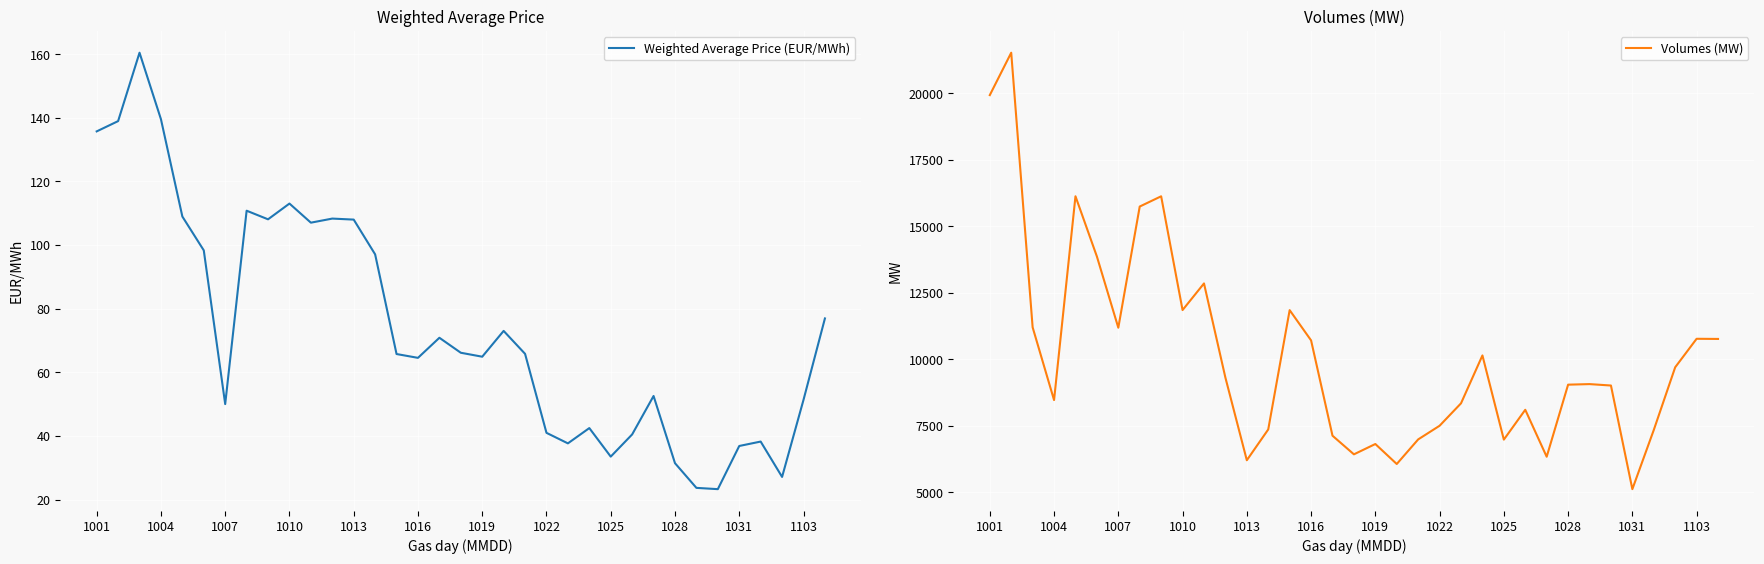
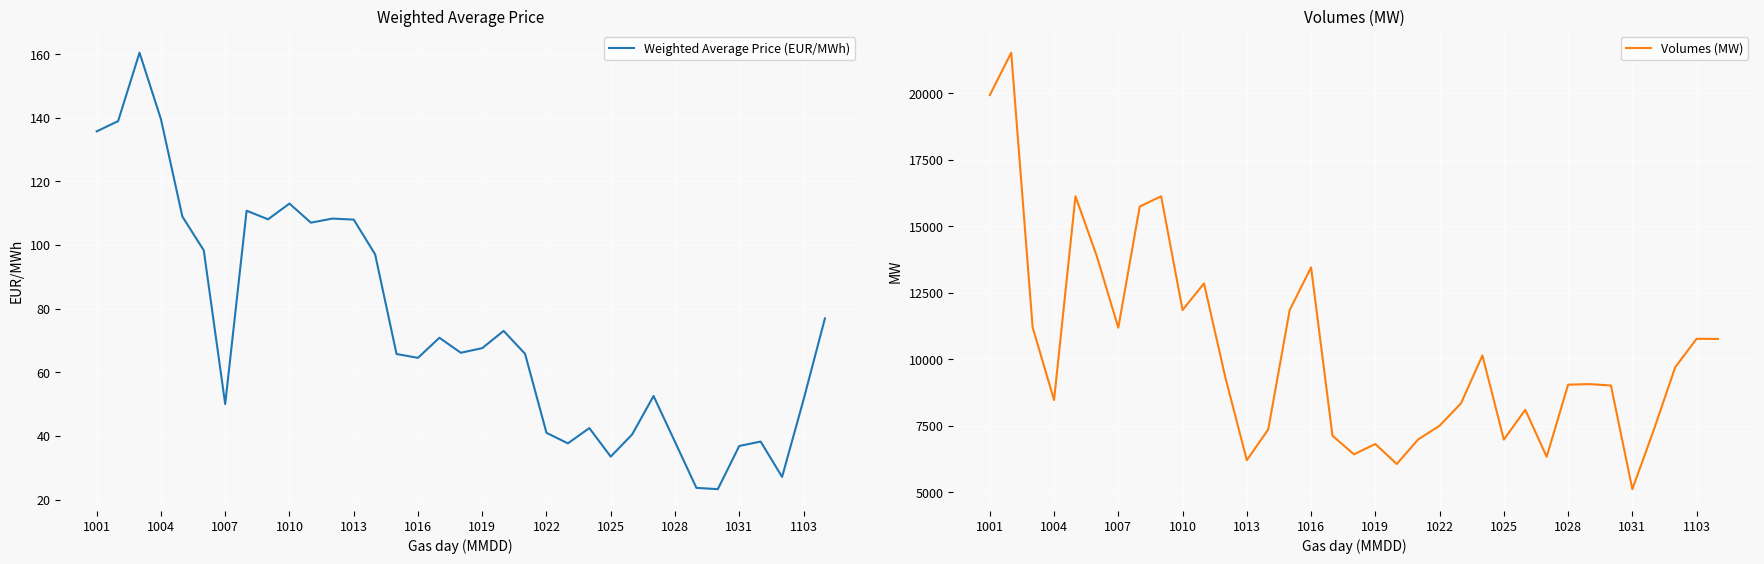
Weighted Average Price, 1019: 65 -> 68
Weighted Average Price, 1028: 31 -> 38
Volumes (MW), 1016: 10700 -> 13500
